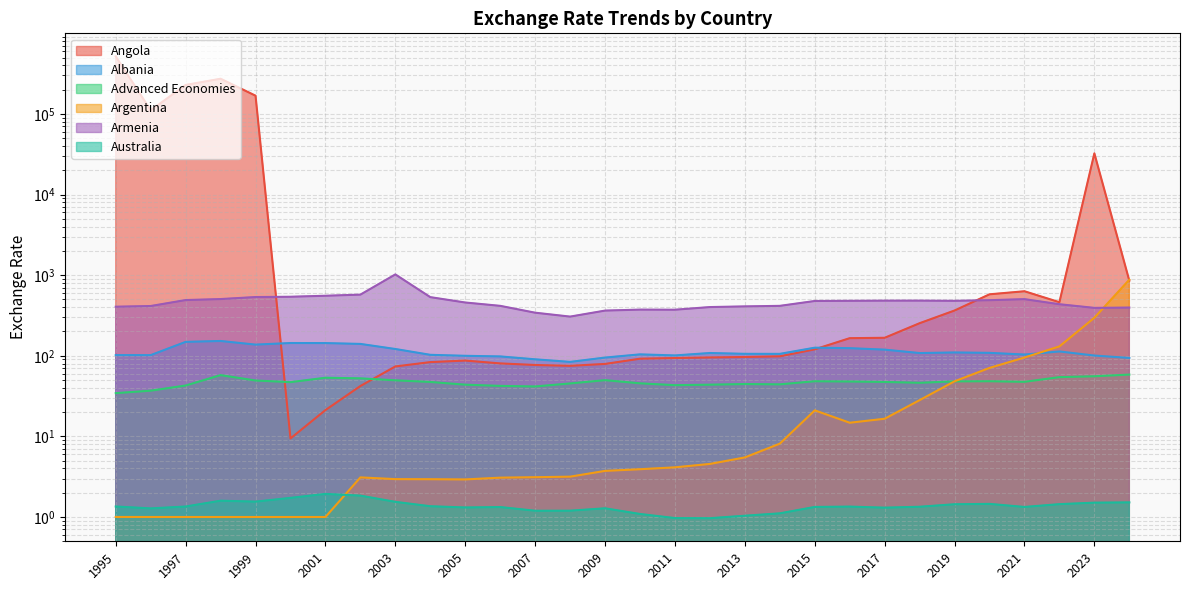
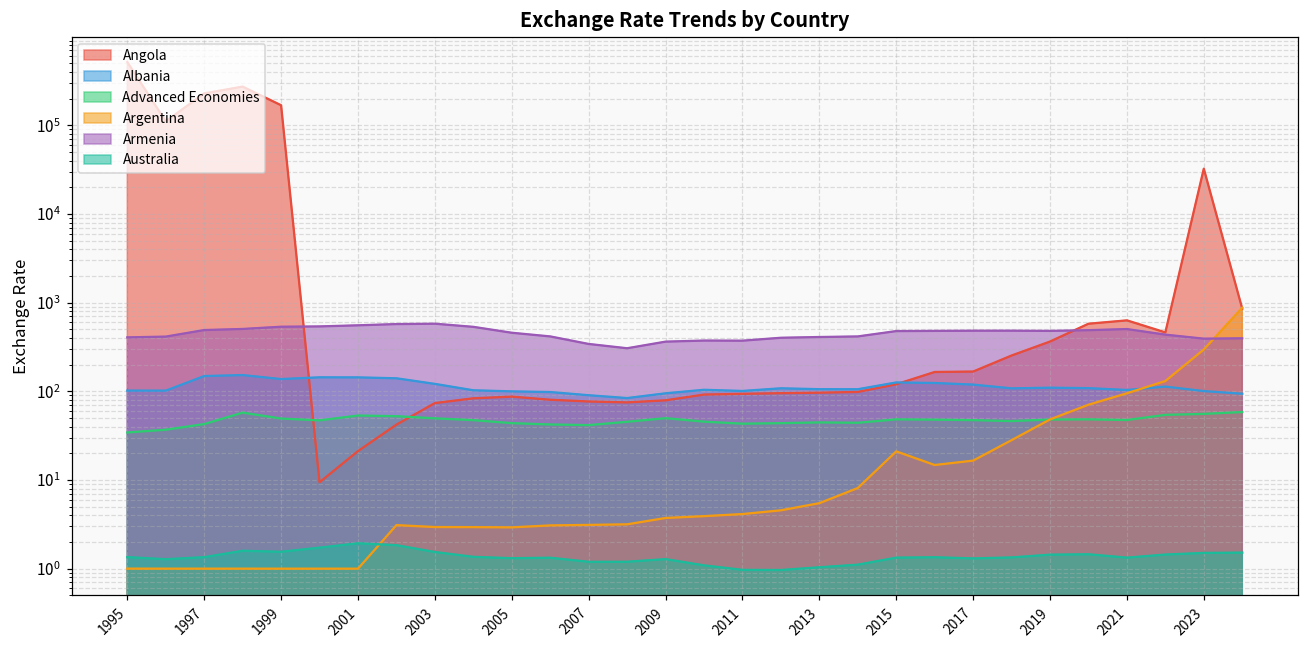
Armenia, 2003: 1000 -> 600
